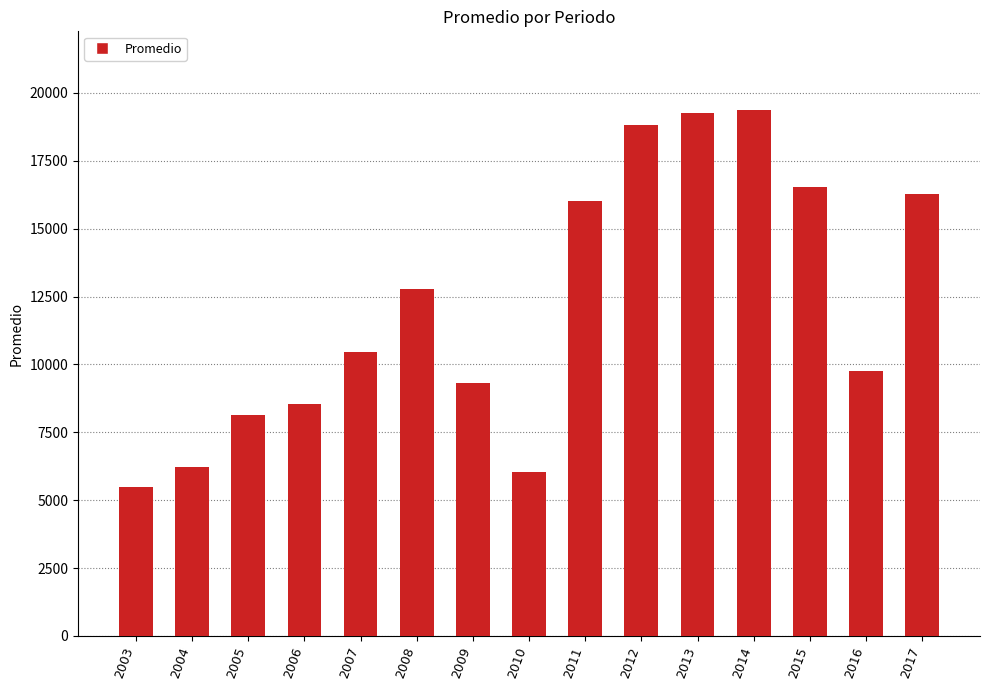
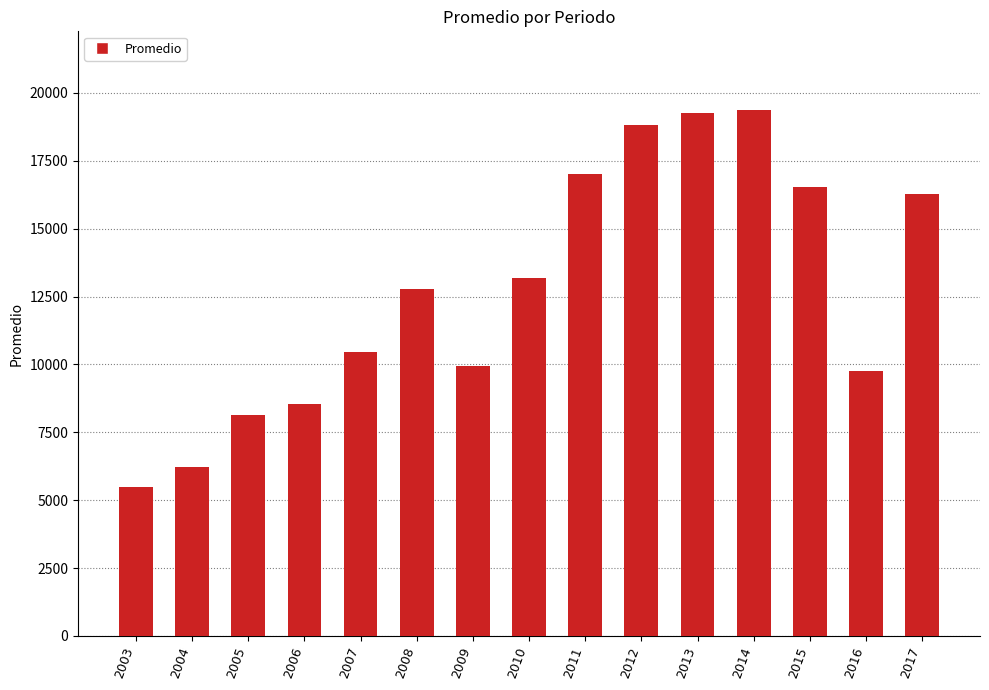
2009: 9300 -> 9900
2010: 6000 -> 13200
2011: 16000 -> 17000
